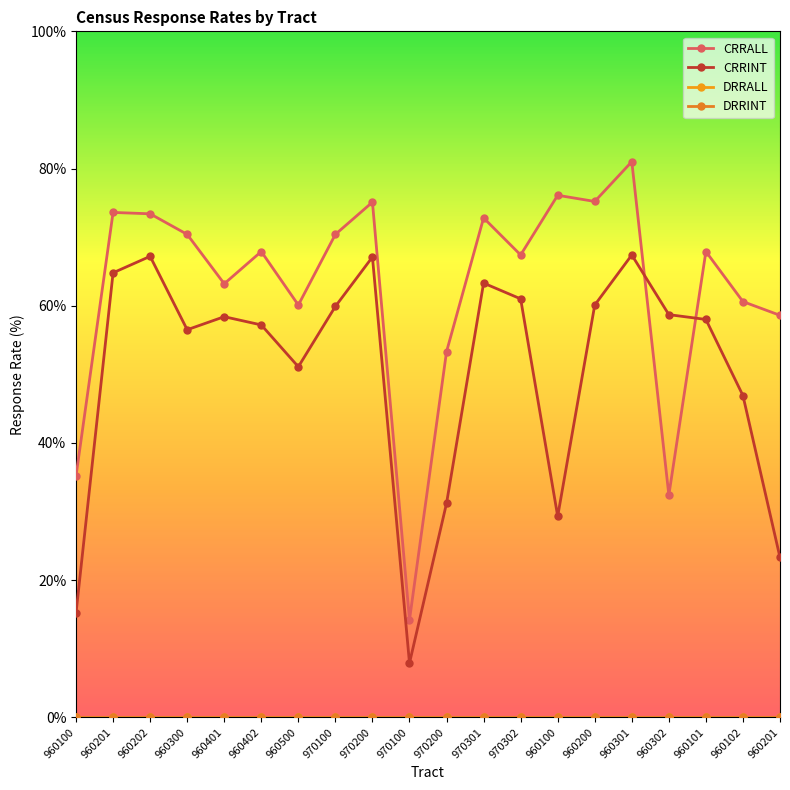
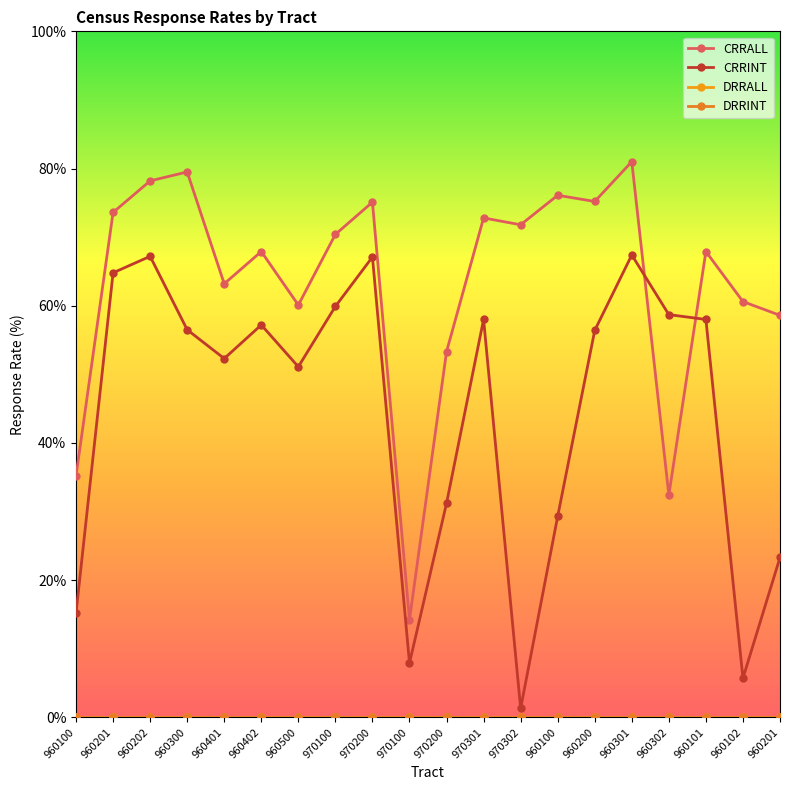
CRRALL, 960202: 73% -> 78%
CRRALL, 960300: 70% -> 80%
CRRINT, 960401: 58% -> 52%
CRRINT, 970301: 63% -> 58%
CRRALL, 970302: 67% -> 72%
CRRINT, 970302: 61% -> 1%
CRRINT, 960200: 60% -> 56%
CRRINT, 960102: 47% -> 6%
